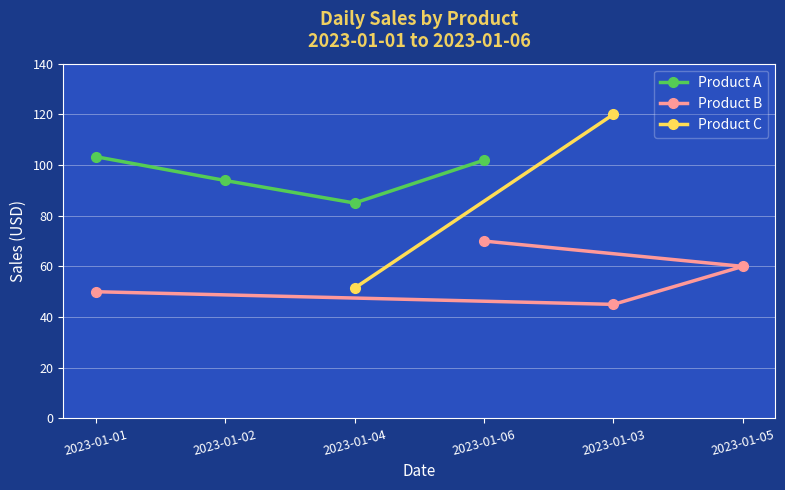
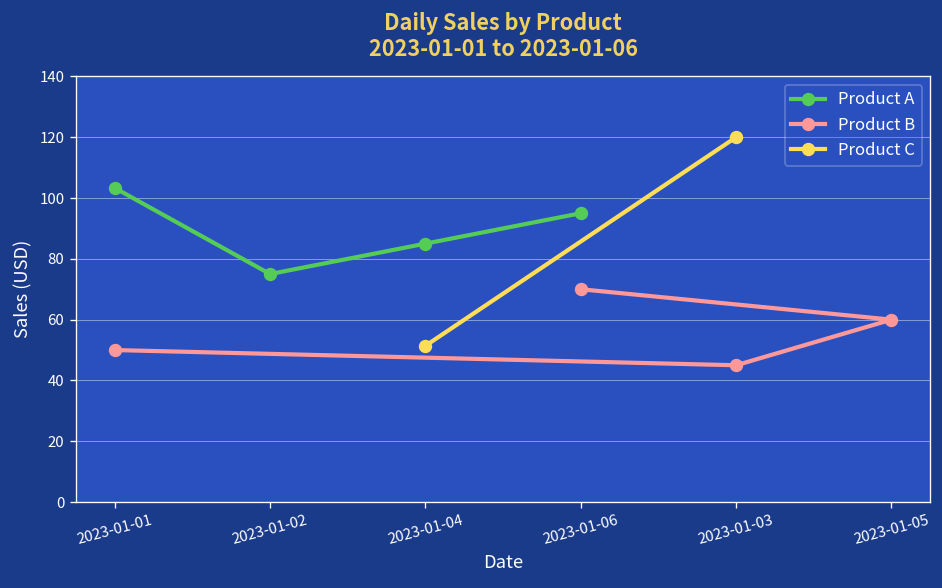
Product A, 2023-01-02: 94 -> 75
Product A, 2023-01-06: 102 -> 95
